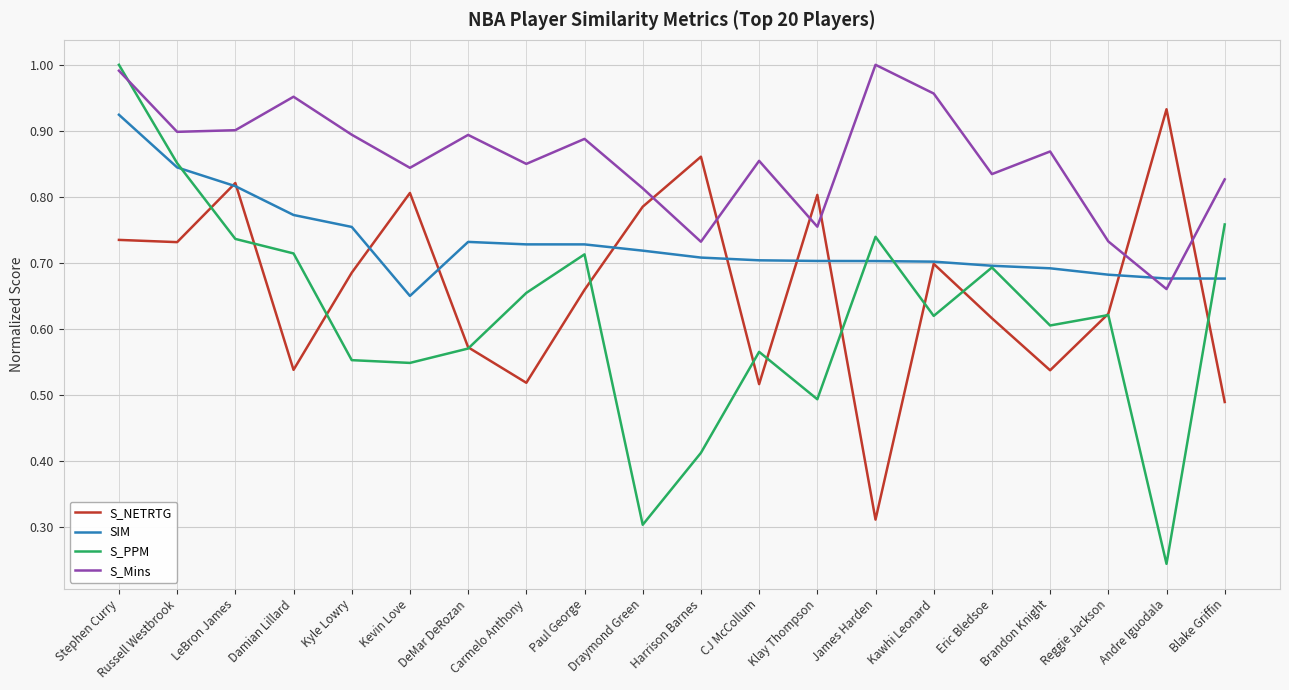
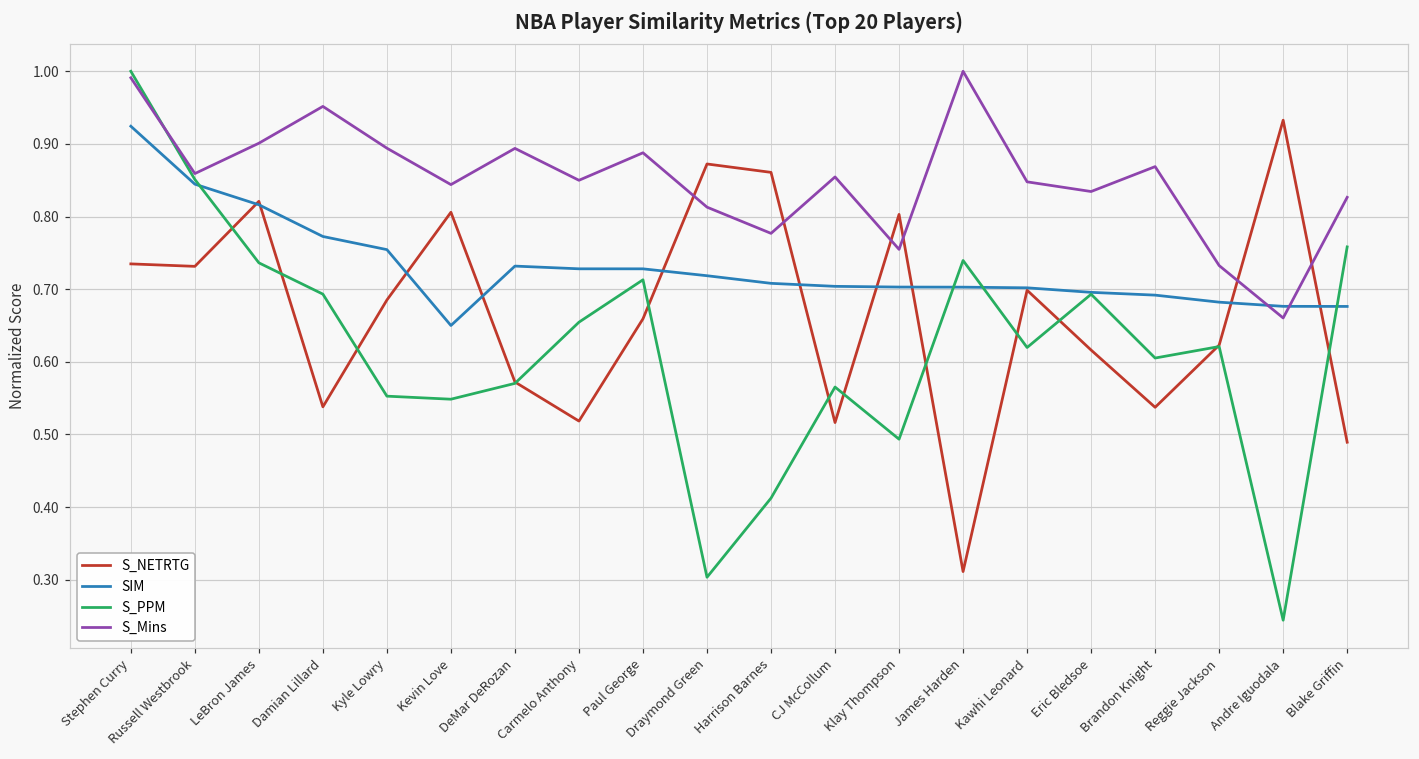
S_Mins, Russell Westbrook: 0.90 -> 0.86
S_PPM, Damian Lillard: 0.71 -> 0.69
S_NETRTG, Draymond Green: 0.79 -> 0.87
S_Mins, Harrison Barnes: 0.73 -> 0.78
S_Mins, Kawhi Leonard: 0.96 -> 0.85
